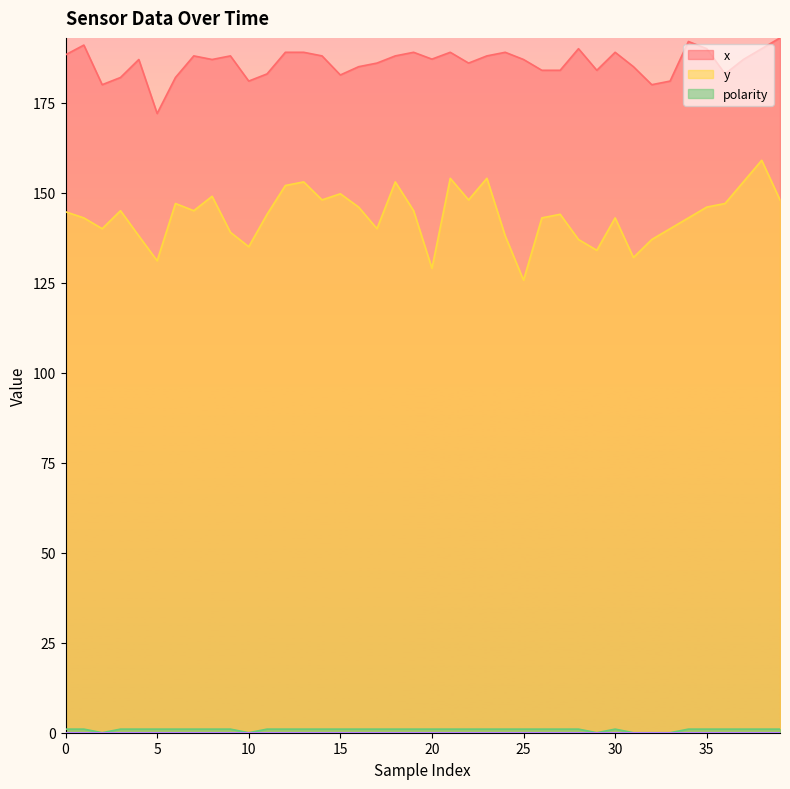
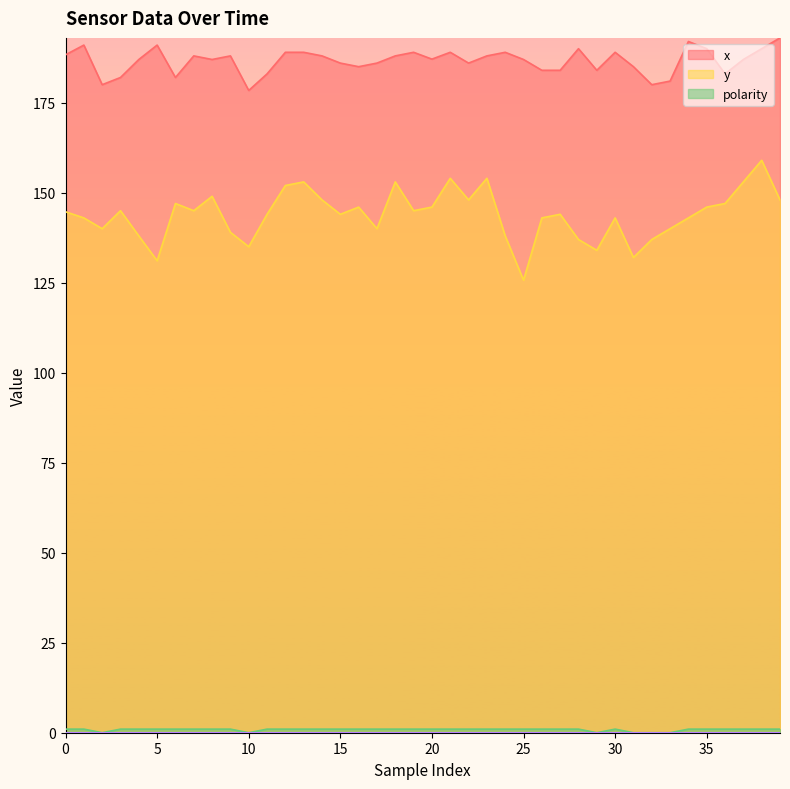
x, 5: 172 -> 191
x, 10: 181 -> 178
x, 15: 183 -> 186
y, 15: 150 -> 144
y, 20: 129 -> 146
